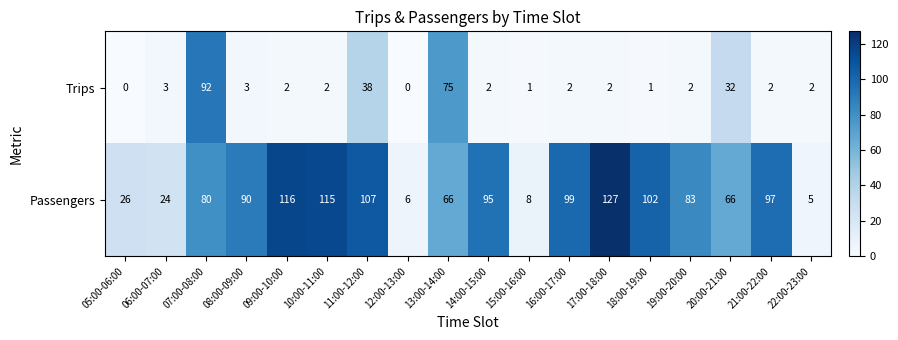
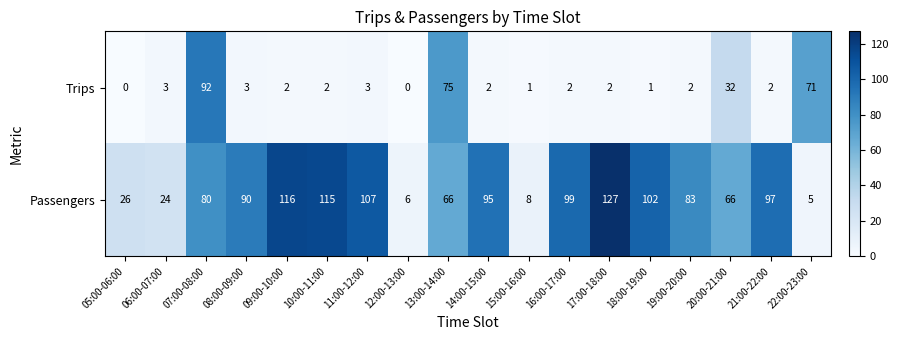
Trips, 11:00-12:00: 38 -> 3
Trips, 22:00-23:00: 2 -> 71
